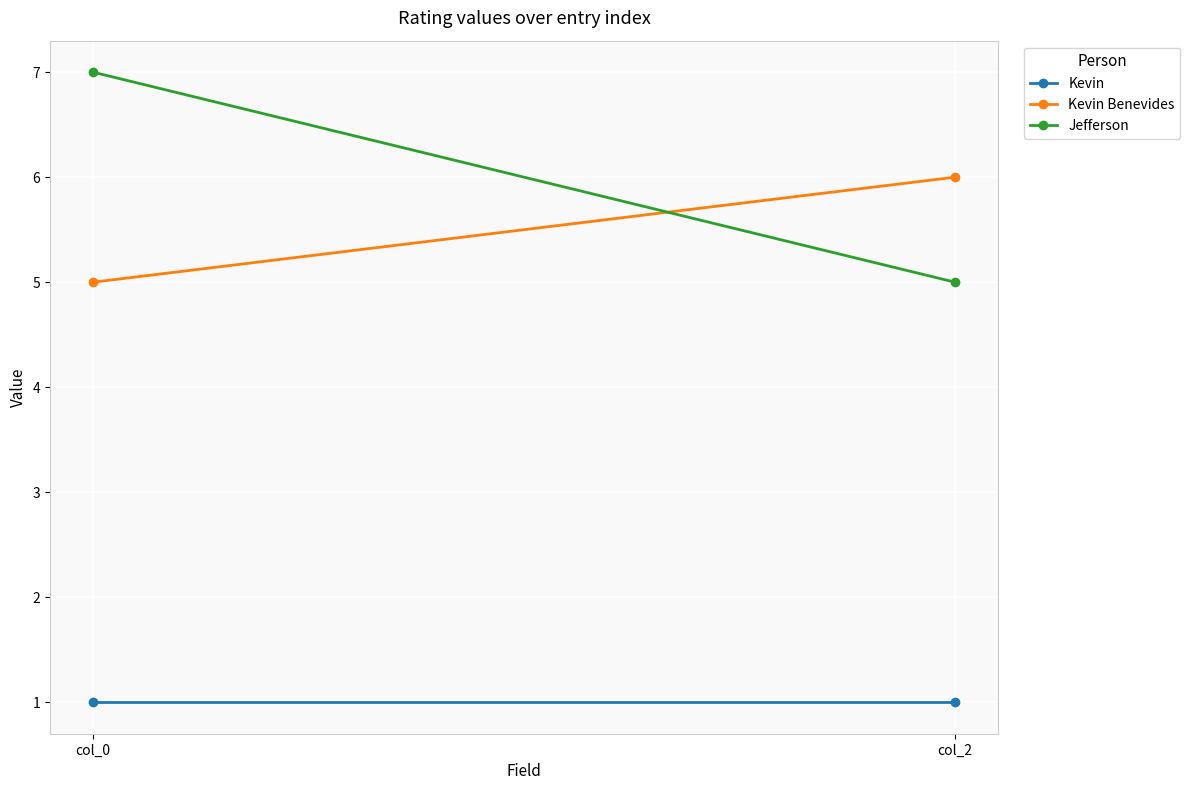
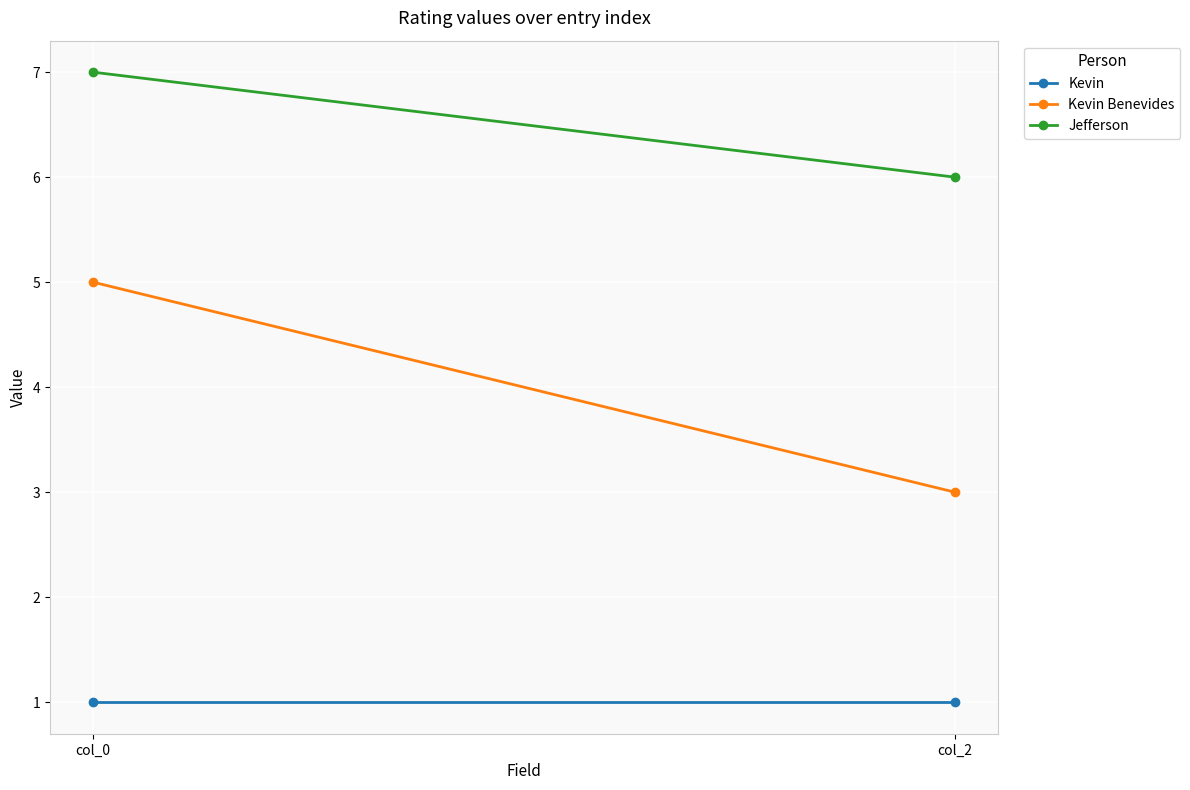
Kevin Benevides, col_2: 6 -> 3
Jefferson, col_2: 5 -> 6
